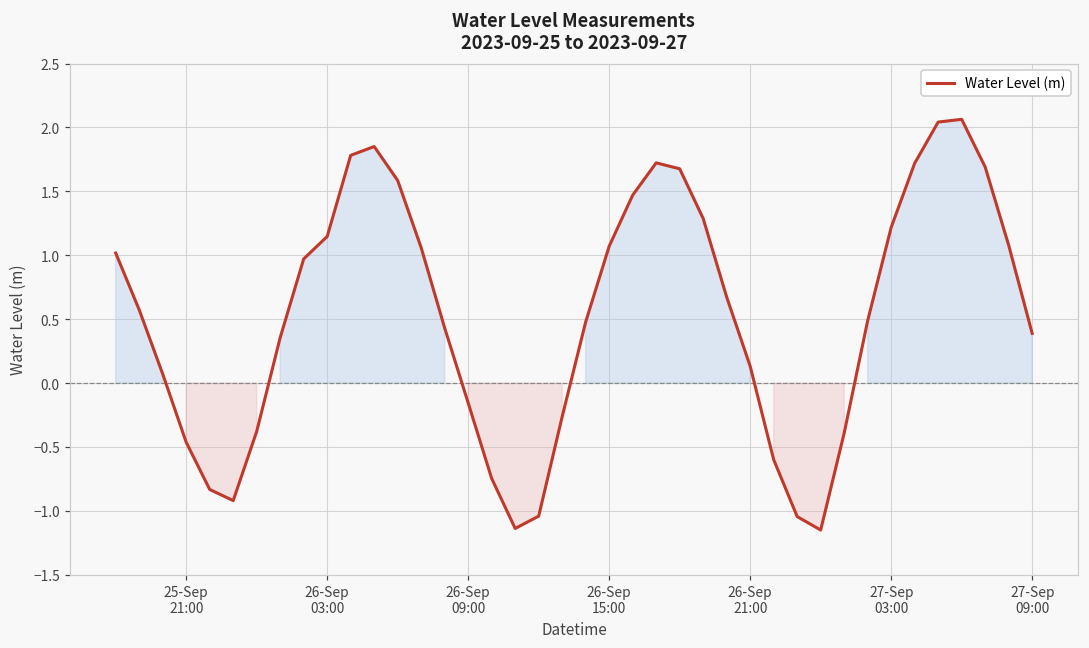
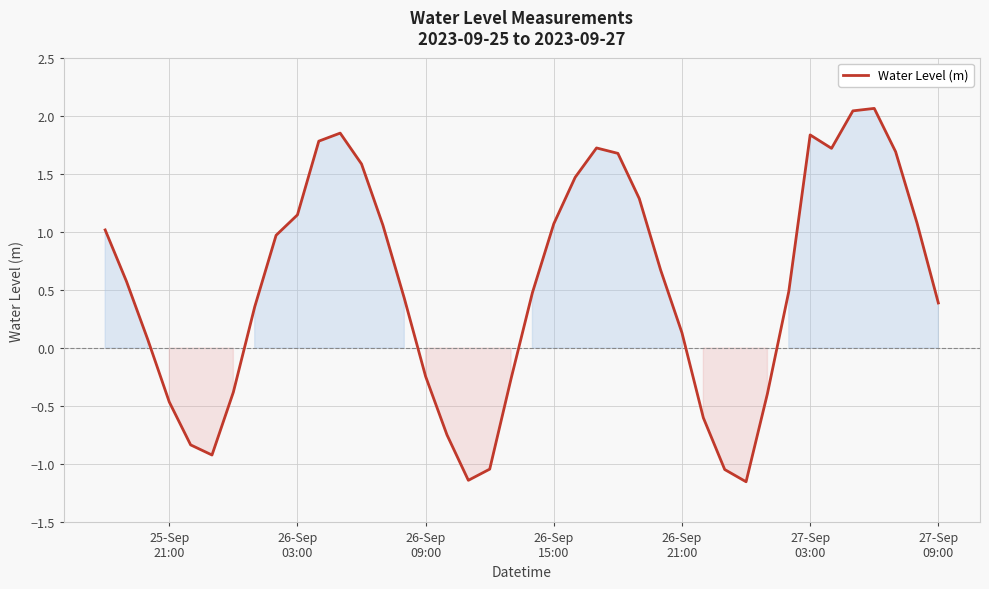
26-Sep 09:00: -0.16 -> -0.24
27-Sep 03:00: 1.22 -> 1.84
